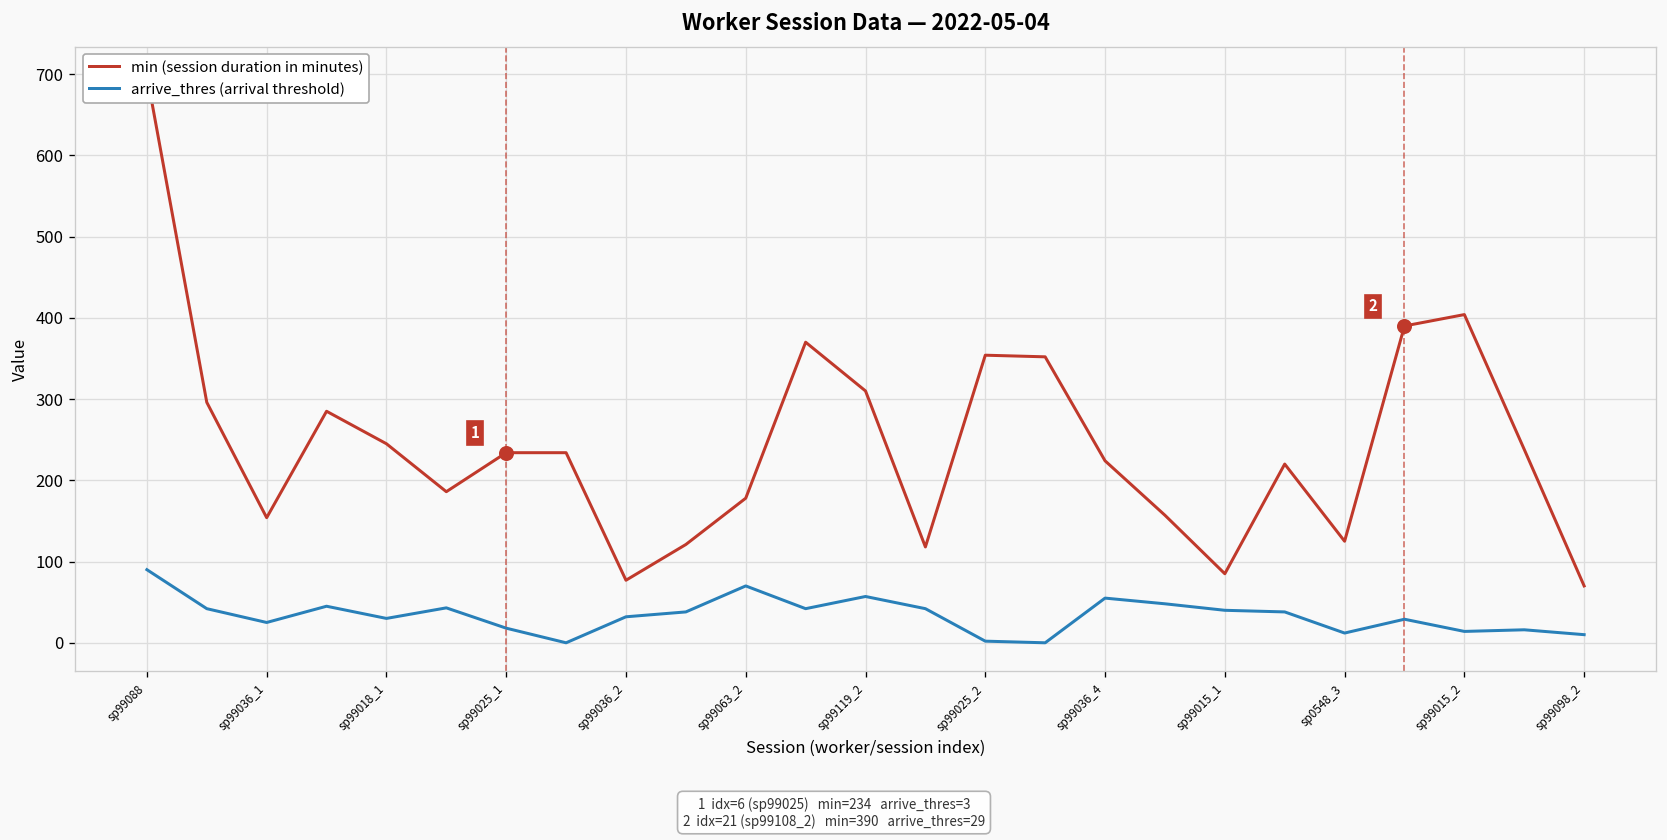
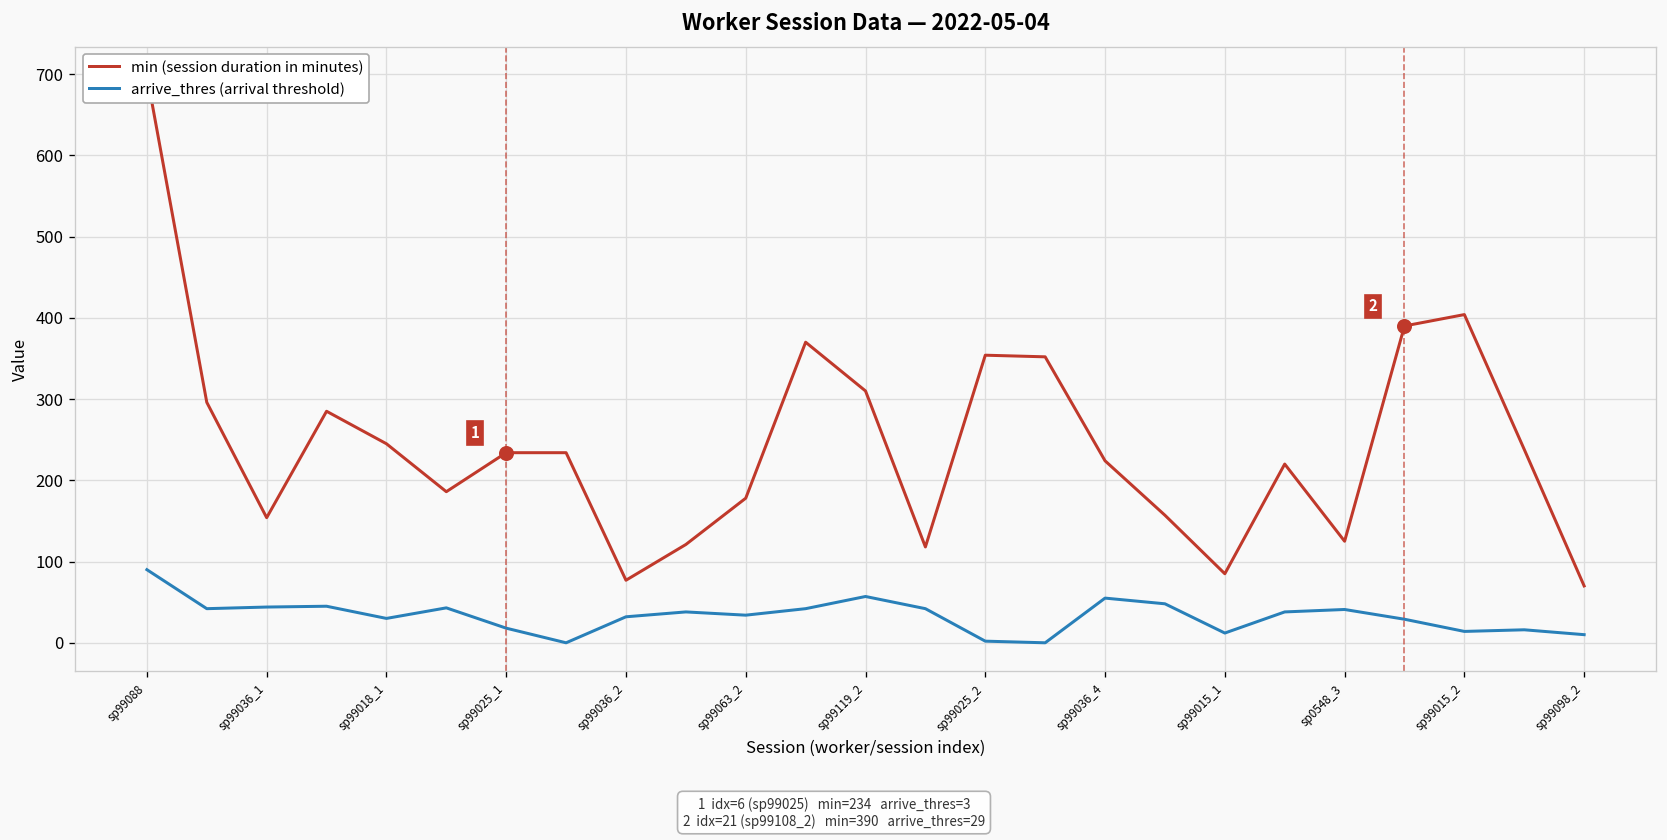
arrive_thres (arrival threshold), sp99036_1: 30 -> 40
arrive_thres (arrival threshold), sp99063_2: 70 -> 30
arrive_thres (arrival threshold), sp99015_1: 40 -> 10
arrive_thres (arrival threshold), sp0548_3: 10 -> 40
